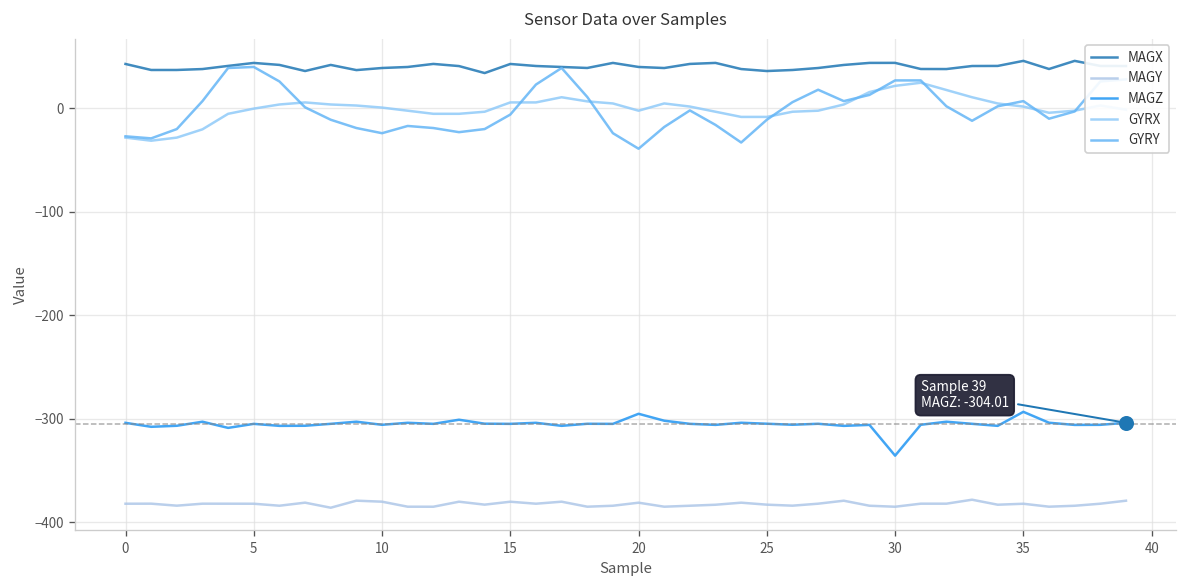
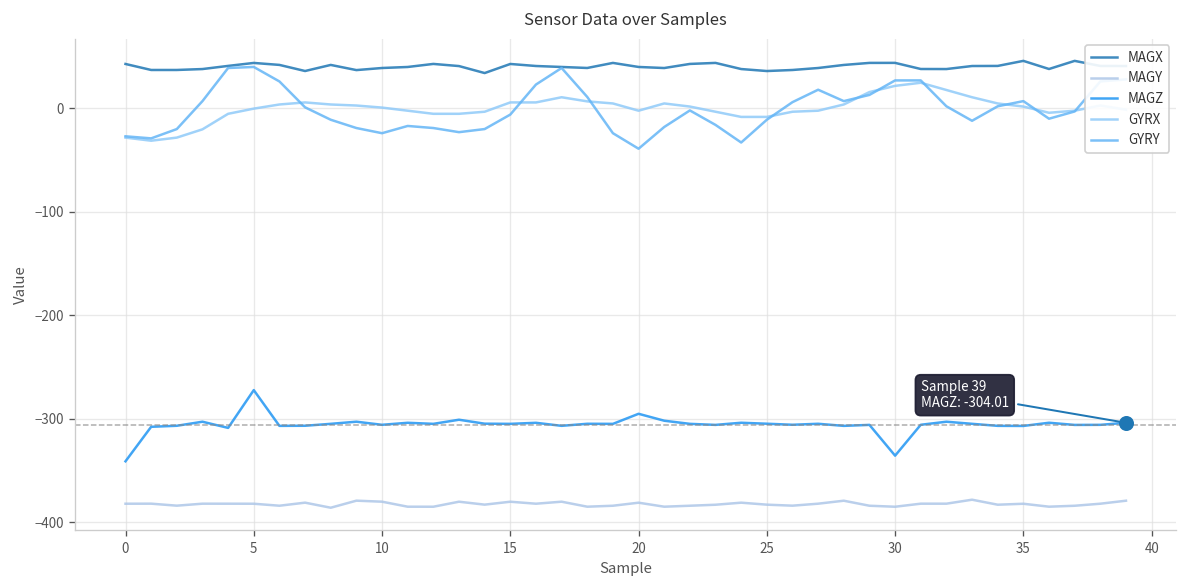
MAGZ, 0: -300 -> -340
MAGZ, 5: -310 -> -270
MAGZ, 35: -290 -> -310
